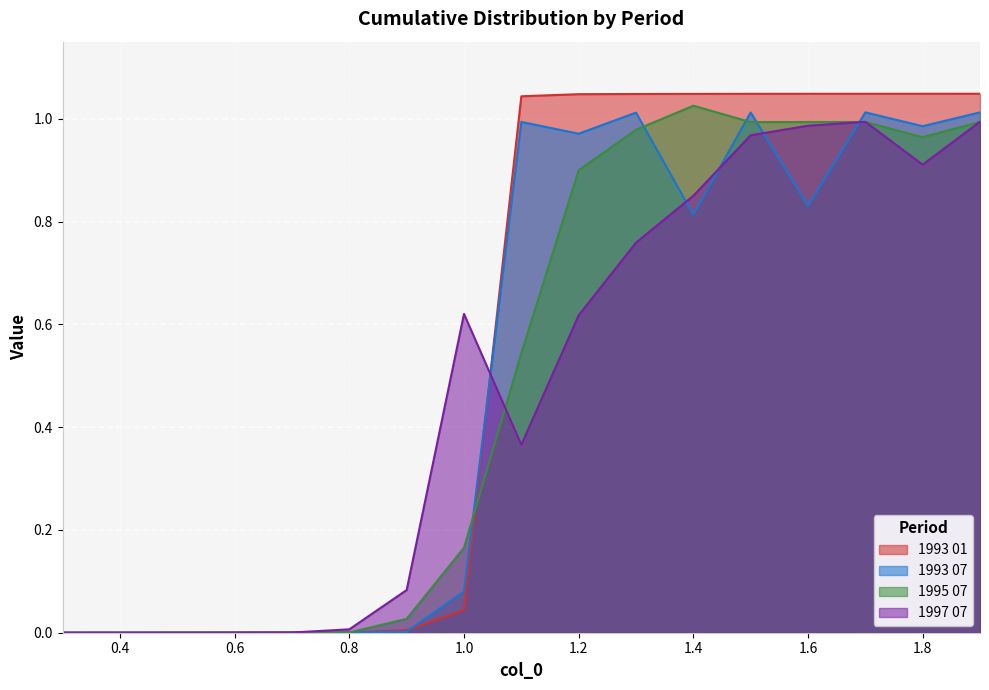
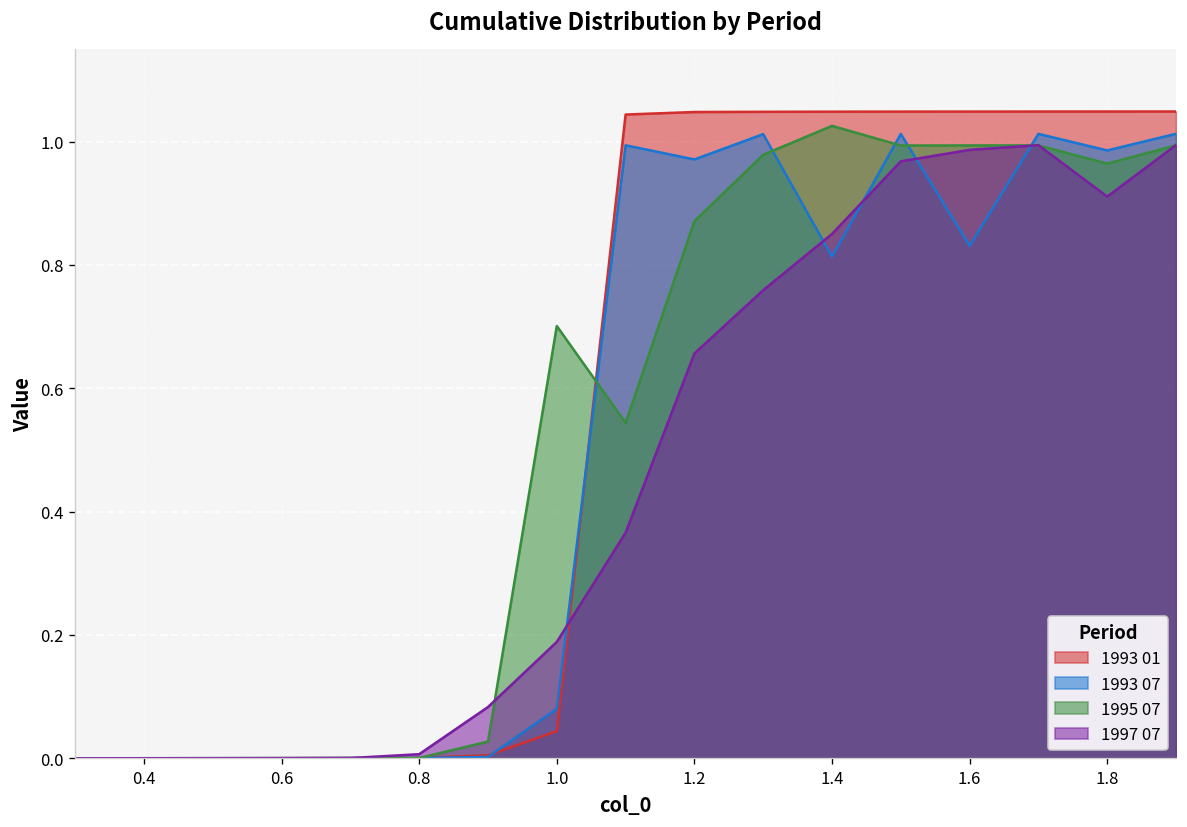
1995 07, 1.0: 0.17 -> 0.70
1997 07, 1.0: 0.62 -> 0.19
1995 07, 1.2: 0.90 -> 0.87
1997 07, 1.2: 0.62 -> 0.66
